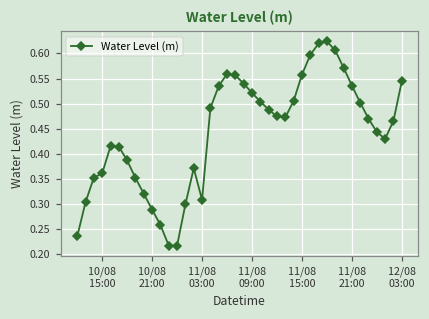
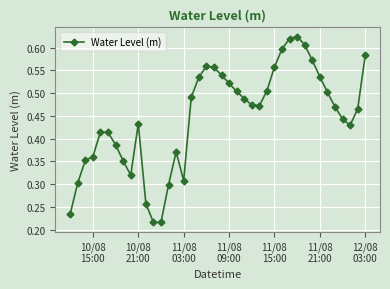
10/08 21:00: 0.29 -> 0.43
12/08 03:00: 0.54 -> 0.58
